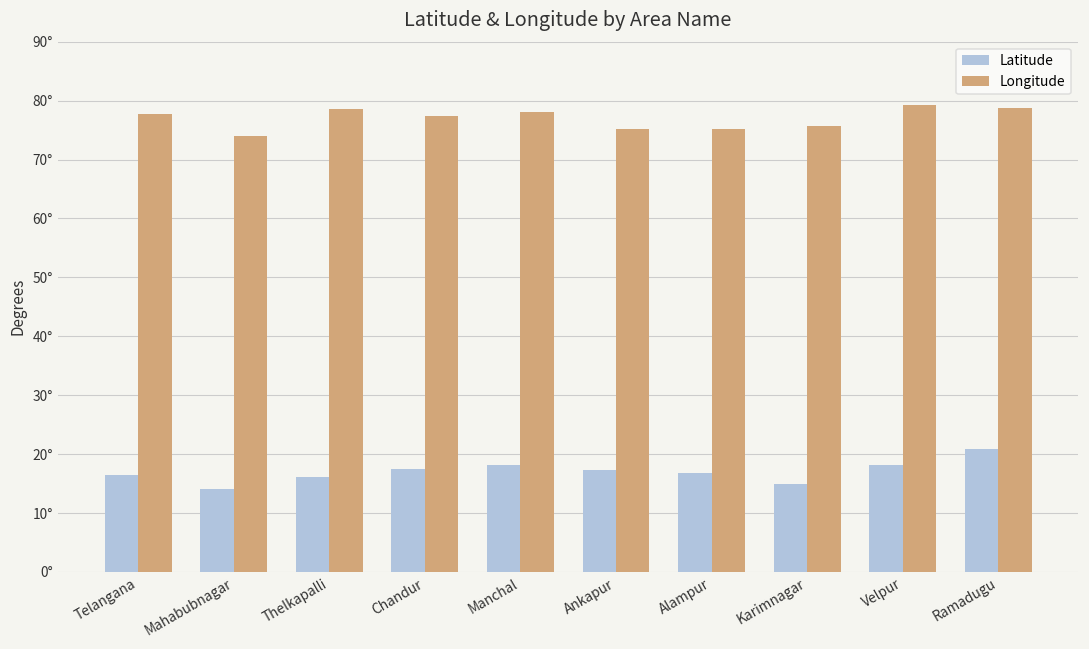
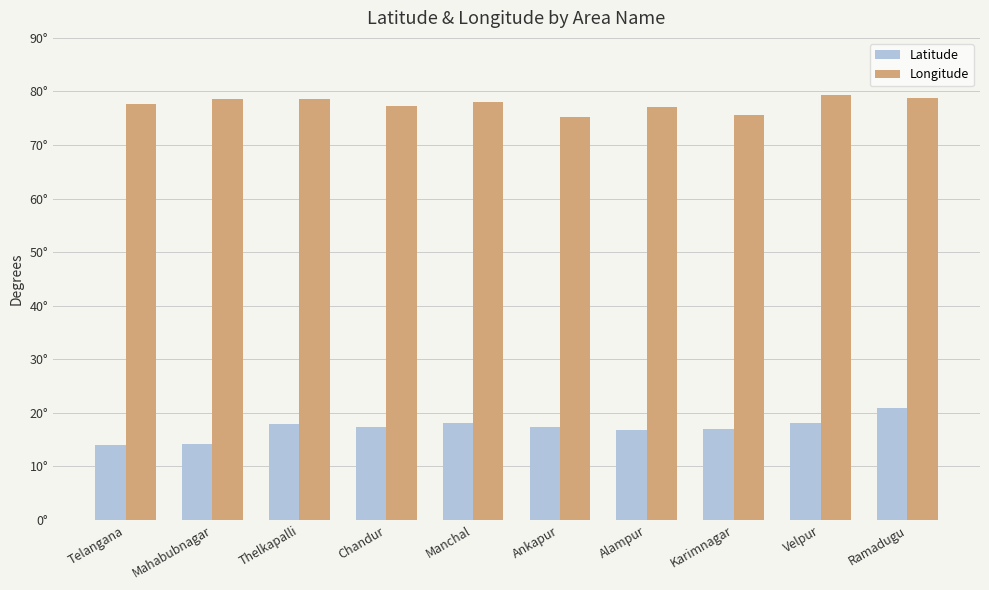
Latitude, Telangana: 16° -> 14°
Longitude, Mahabubnagar: 74° -> 79°
Latitude, Thelkapalli: 16° -> 18°
Longitude, Alampur: 75° -> 77°
Latitude, Karimnagar: 15° -> 17°
